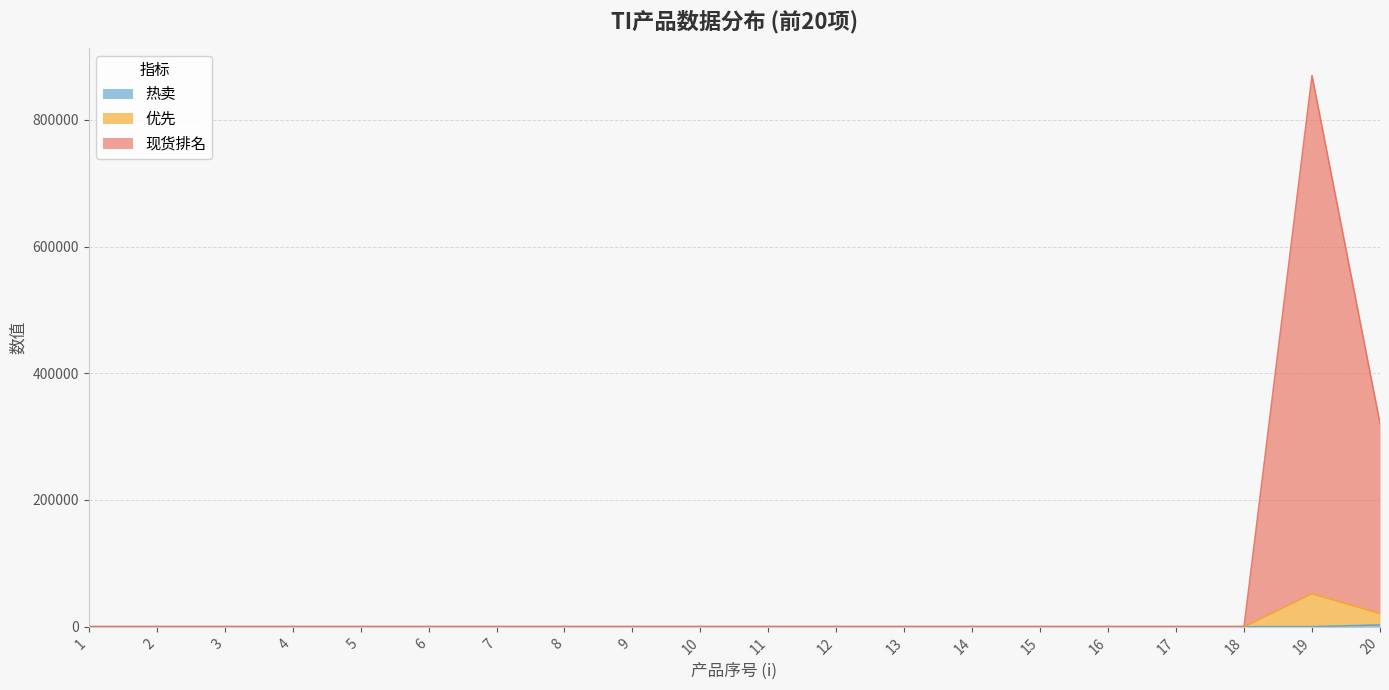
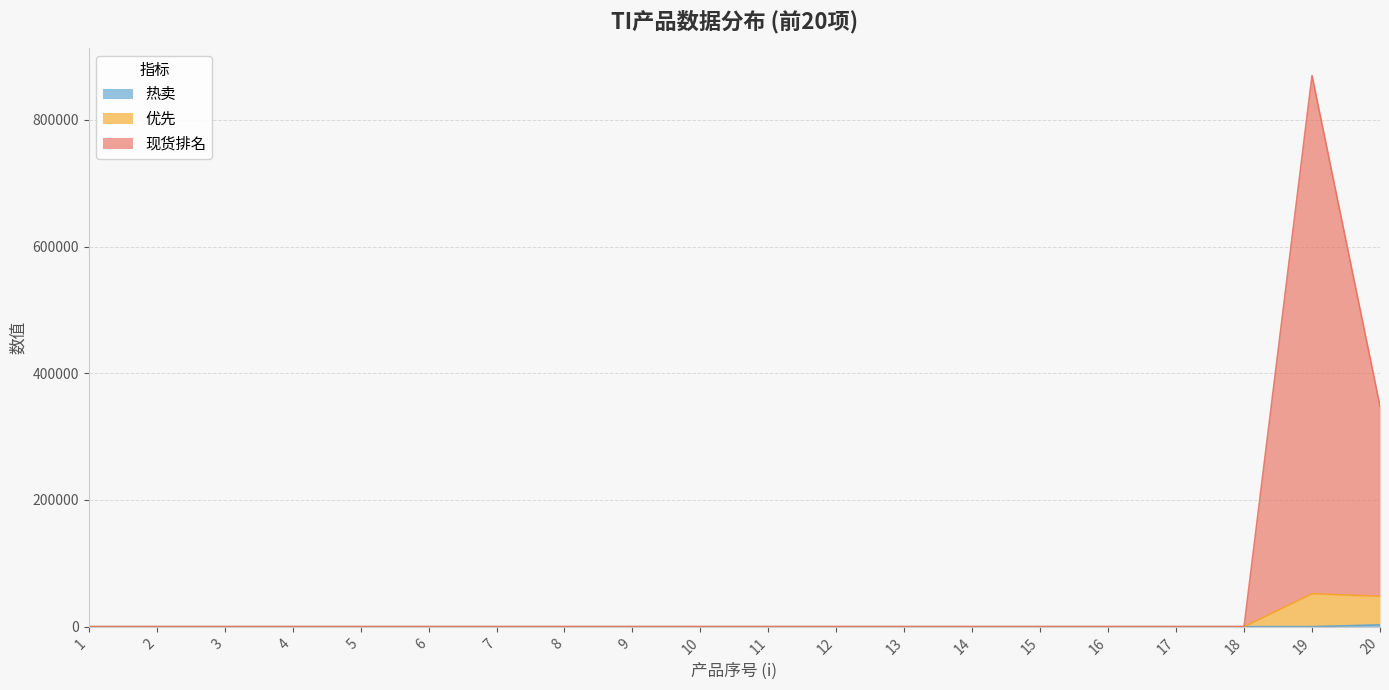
优先, 20: 20000 -> 50000
